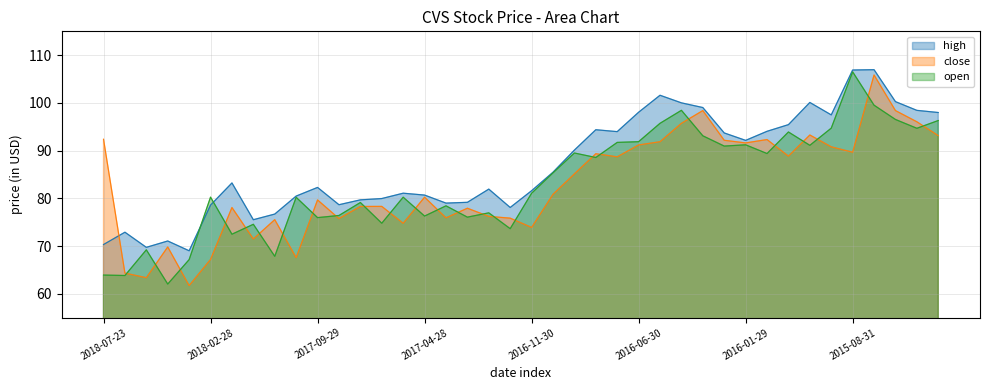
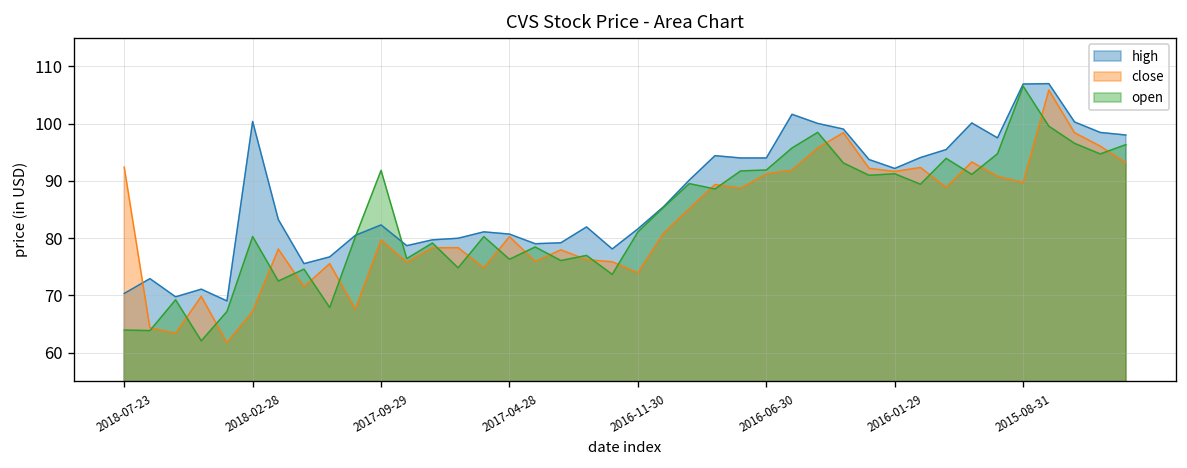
high, 2018-02-28: 79 -> 100
open, 2017-09-29: 76 -> 92
high, 2016-06-30: 98 -> 94
